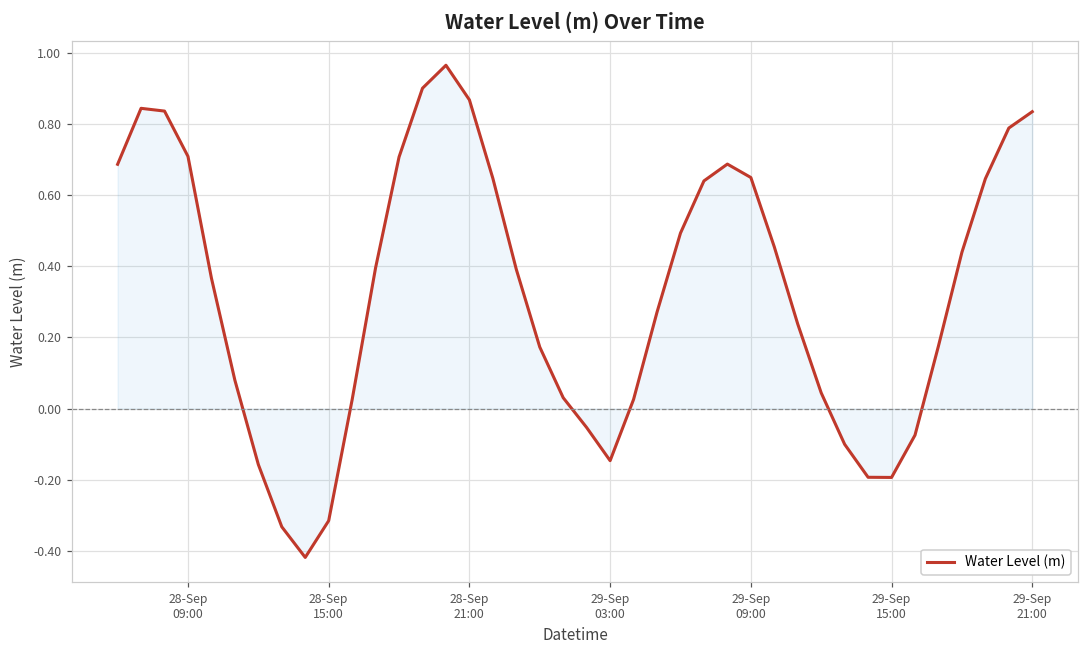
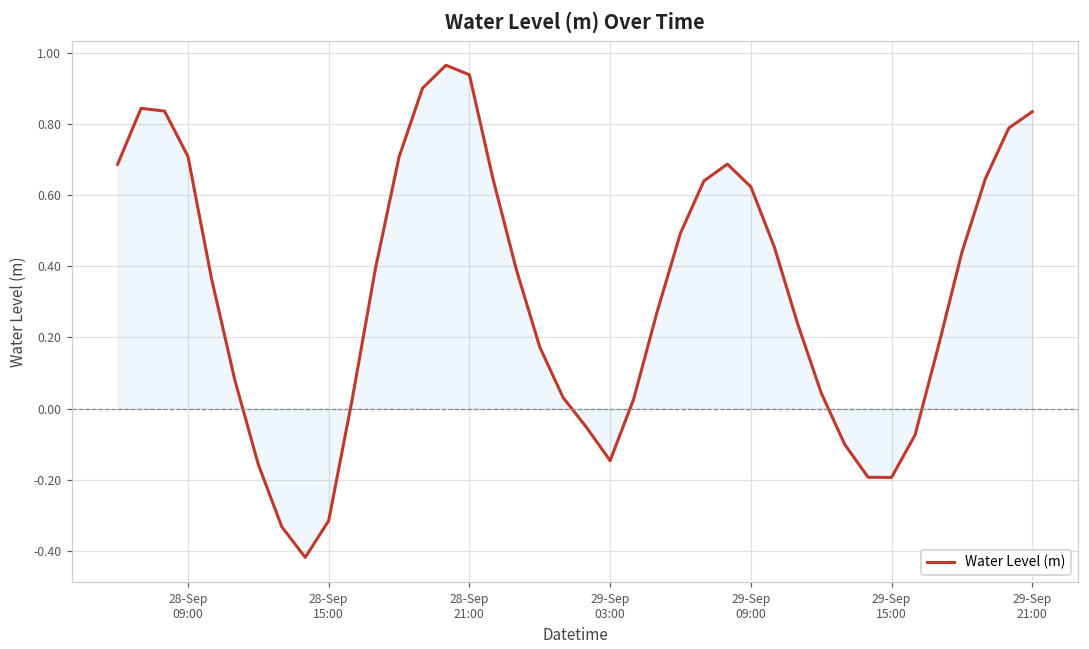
Water Level (m), 28-Sep 21:00: 0.87 -> 0.94
Water Level (m), 29-Sep 09:00: 0.65 -> 0.62
